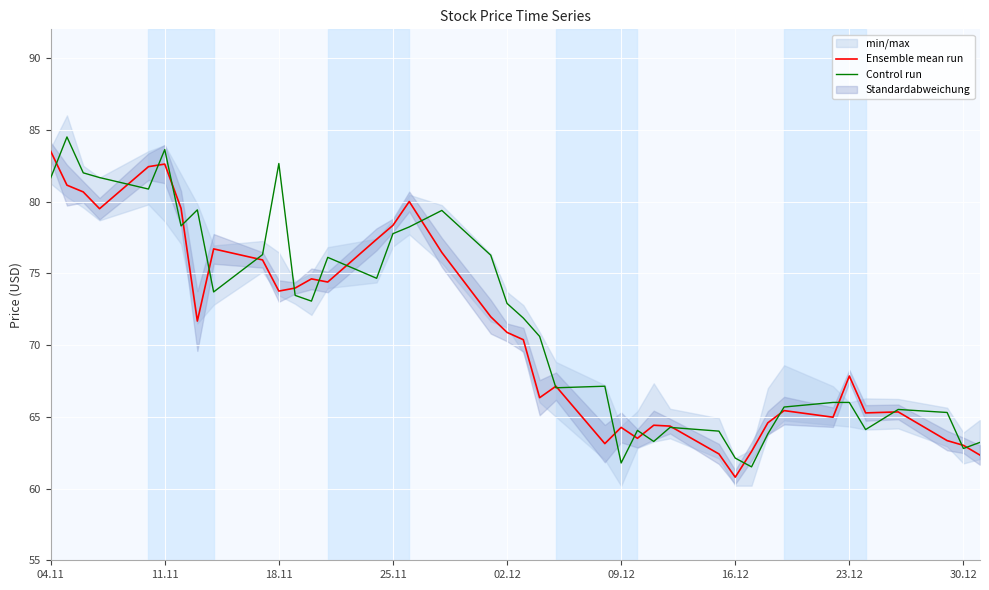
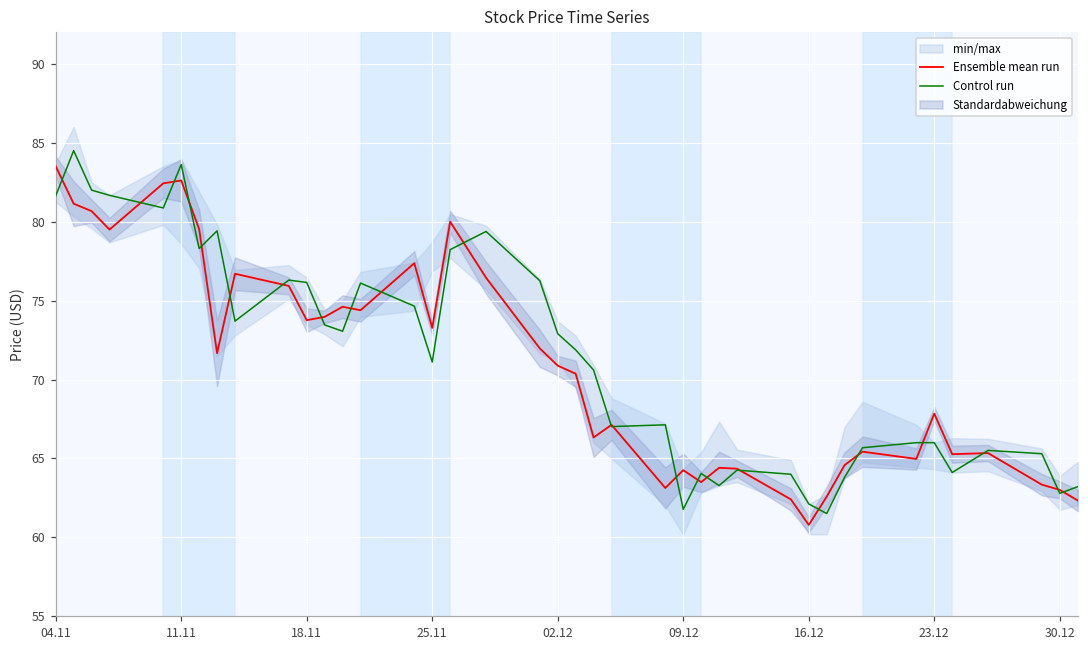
Control run, 18.11: 82.7 -> 76.2
Ensemble mean run, 25.11: 78.3 -> 73.3
Control run, 25.11: 77.8 -> 71.1
